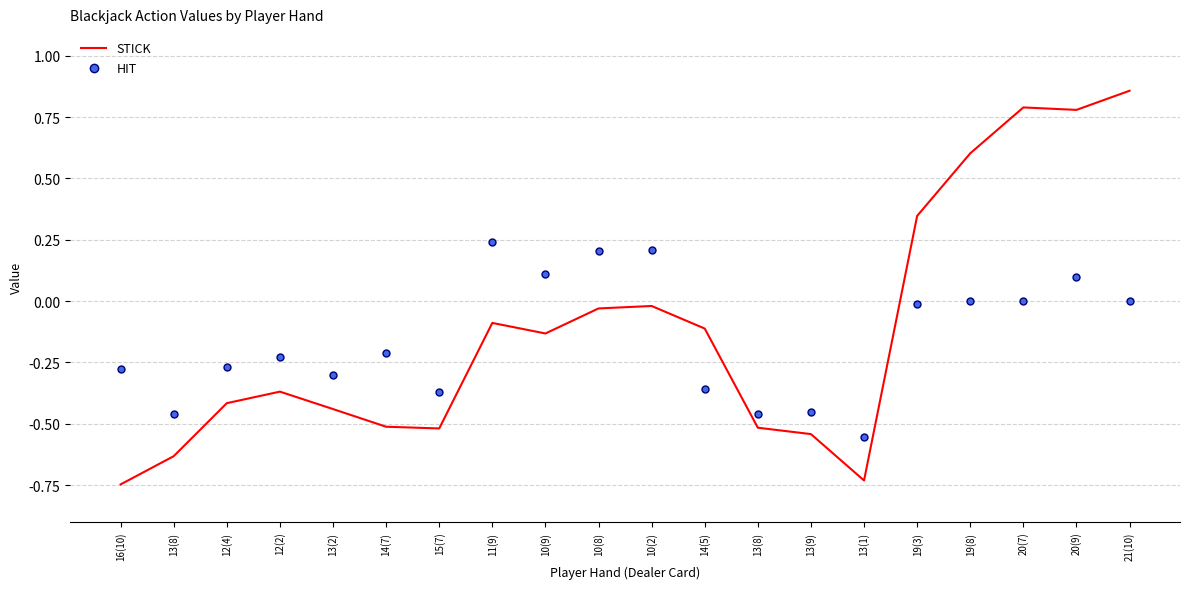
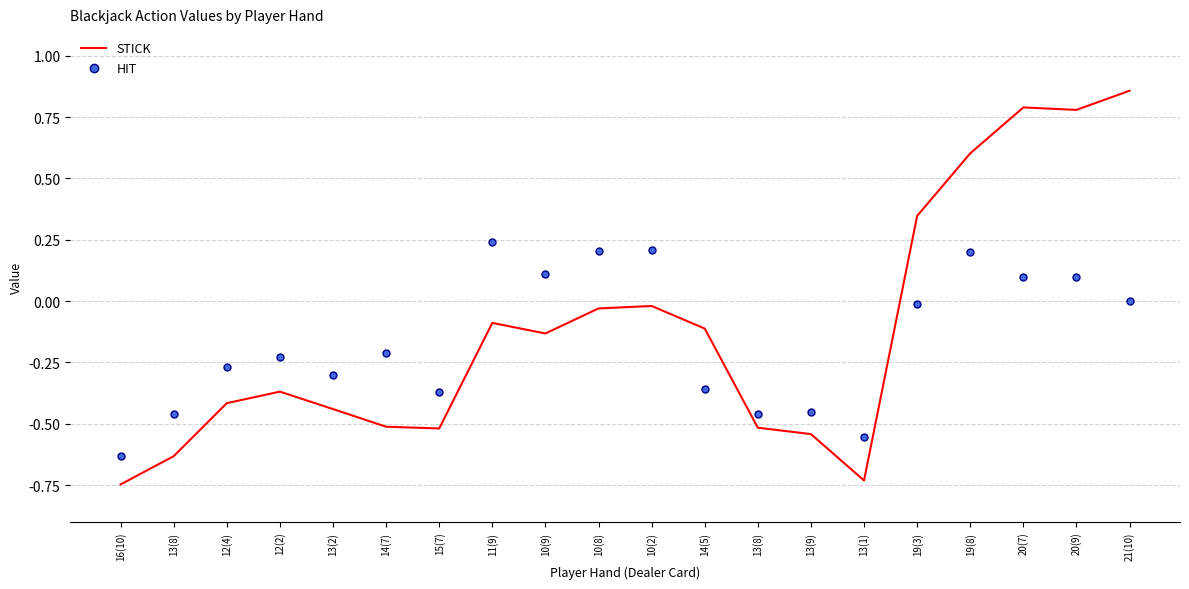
HIT, 16(10): -0.28 -> -0.63
HIT, 19(8): 0.0 -> 0.2
HIT, 20(7): 0.0 -> 0.1
